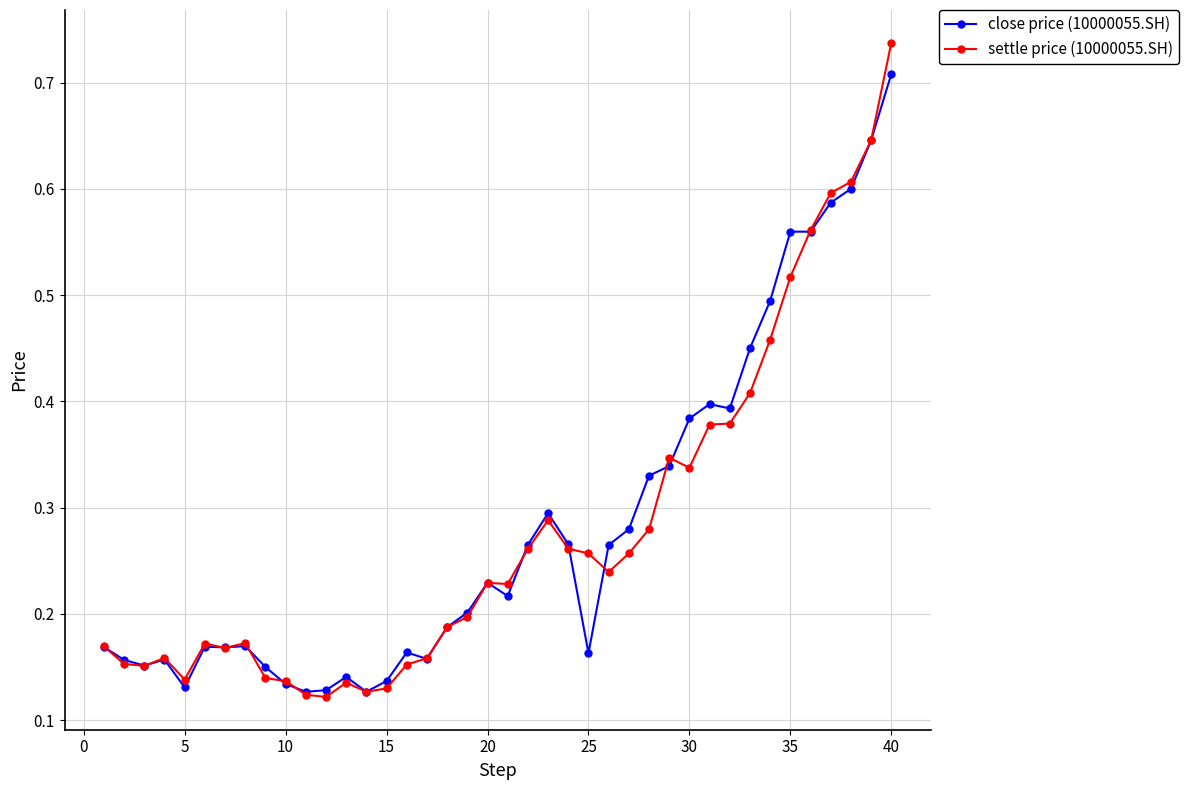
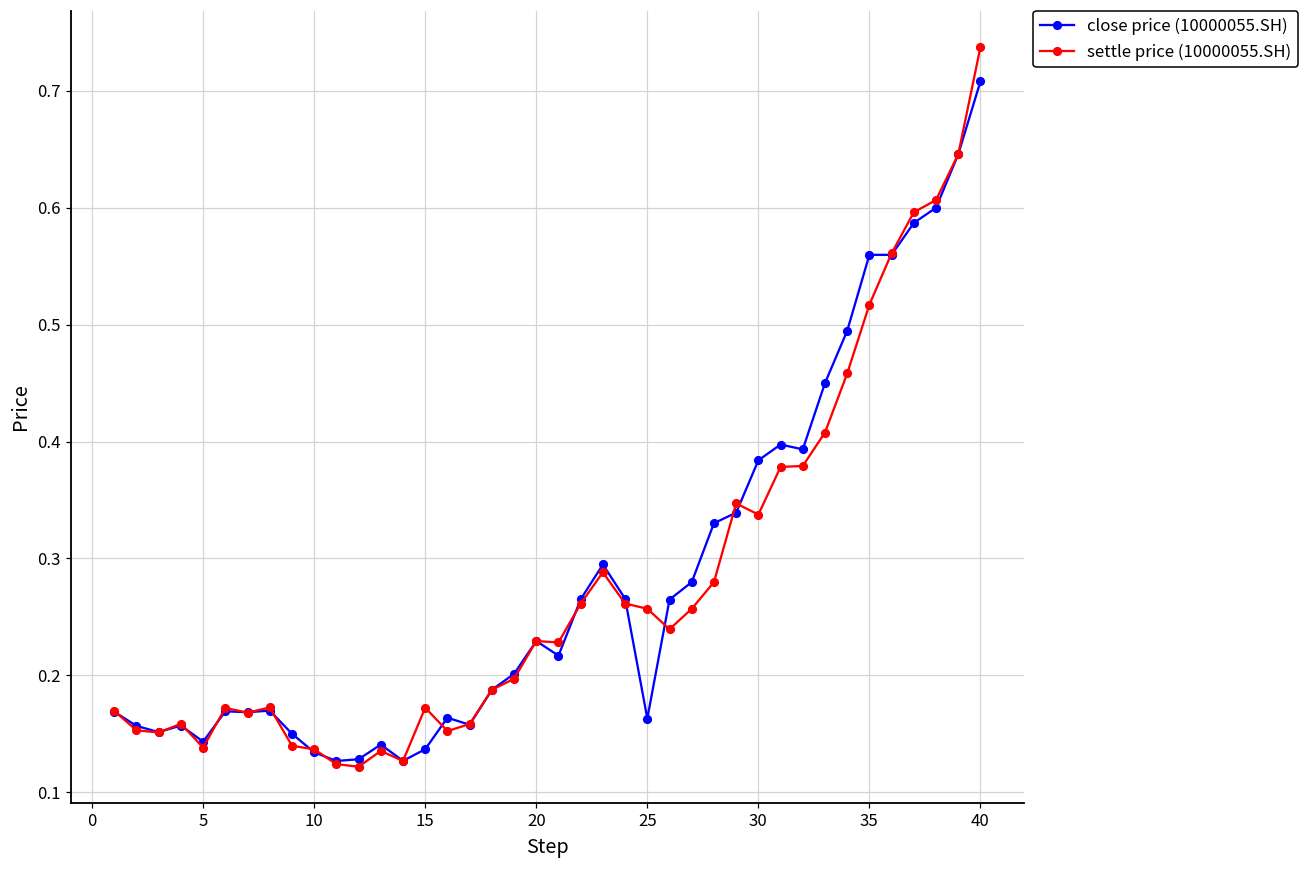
close price (10000055.SH), 5: 0.131 -> 0.143
settle price (10000055.SH), 15: 0.130 -> 0.172
